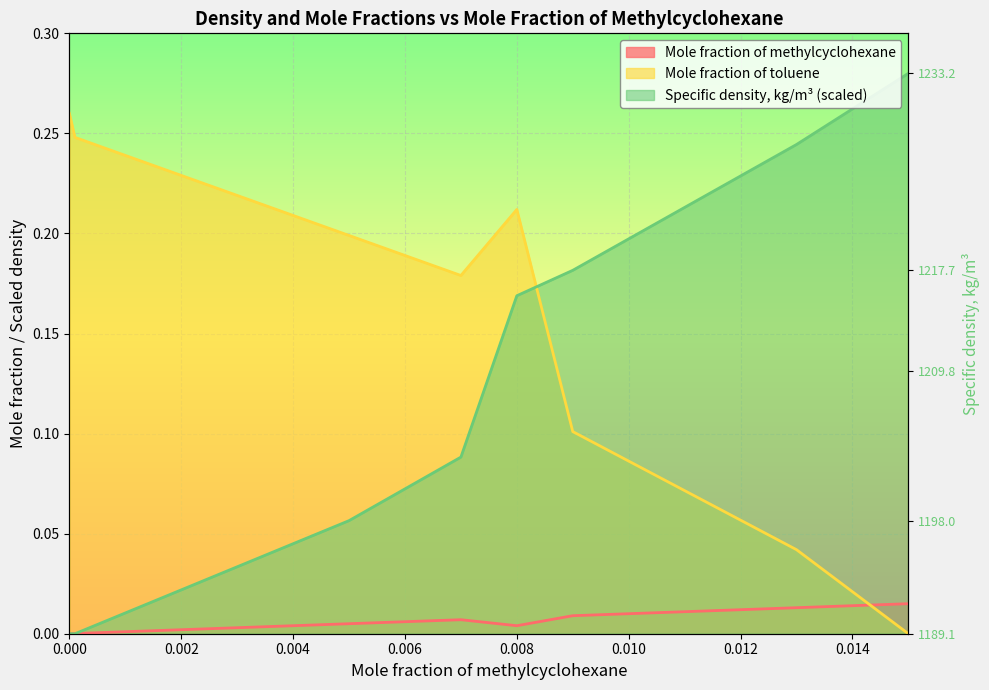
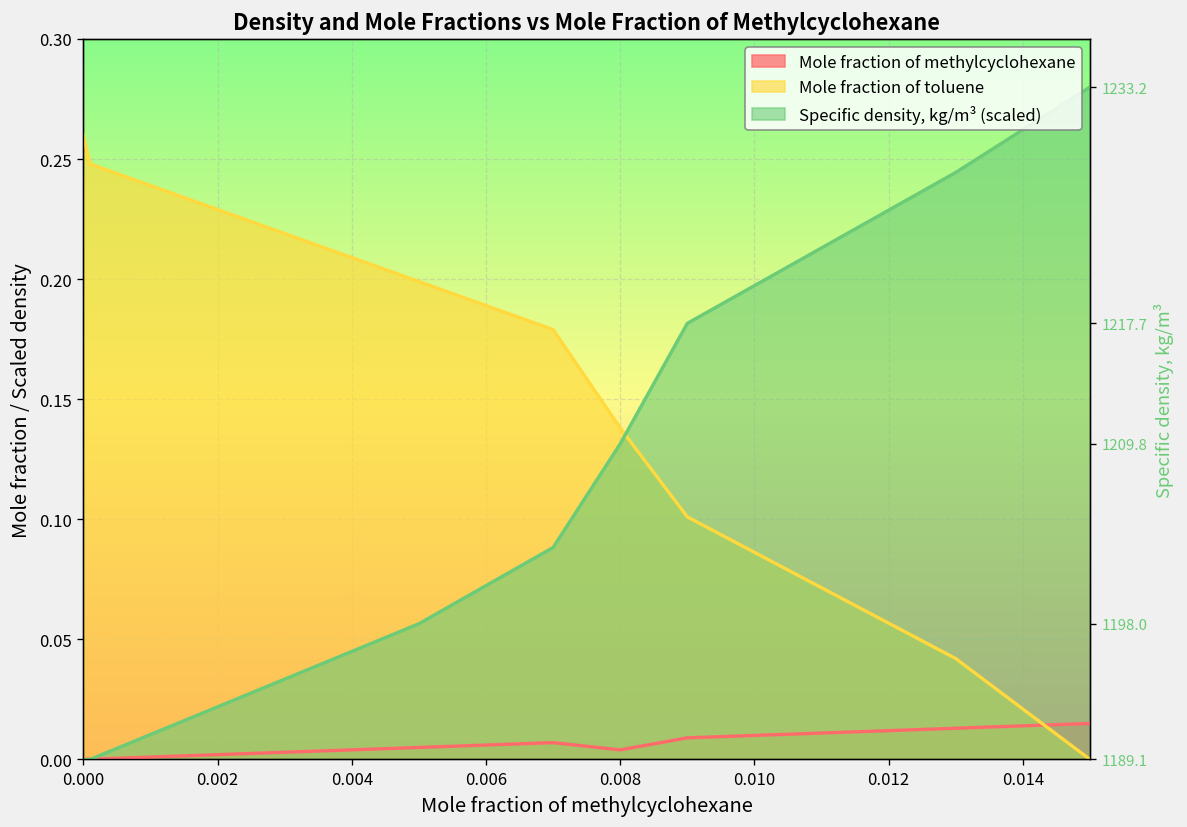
Mole fraction of toluene, 0.008: 0.212 -> 0.138
Specific density, kg/m³ (scaled), 0.008: 0.169 -> 0.131
